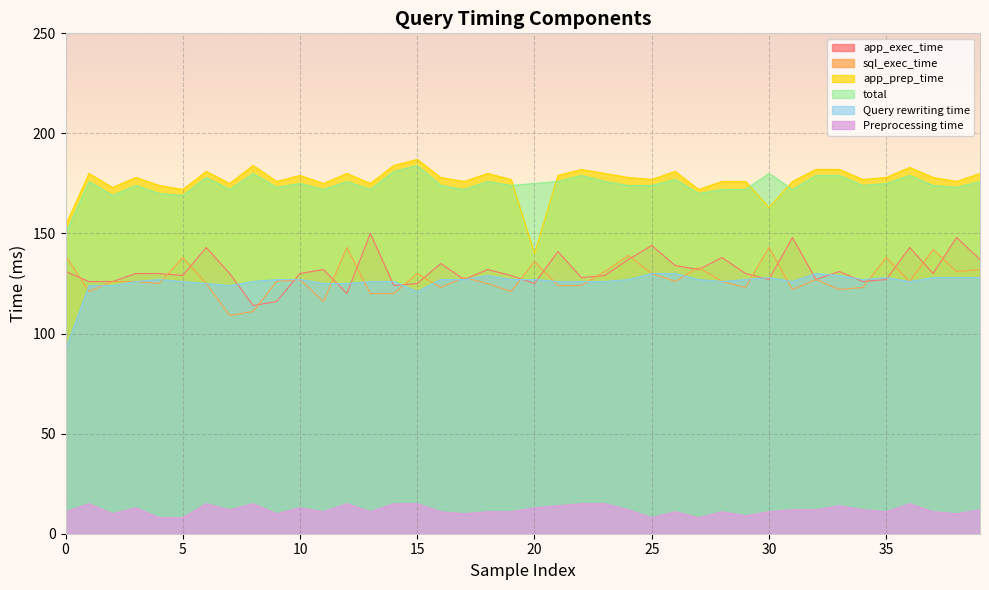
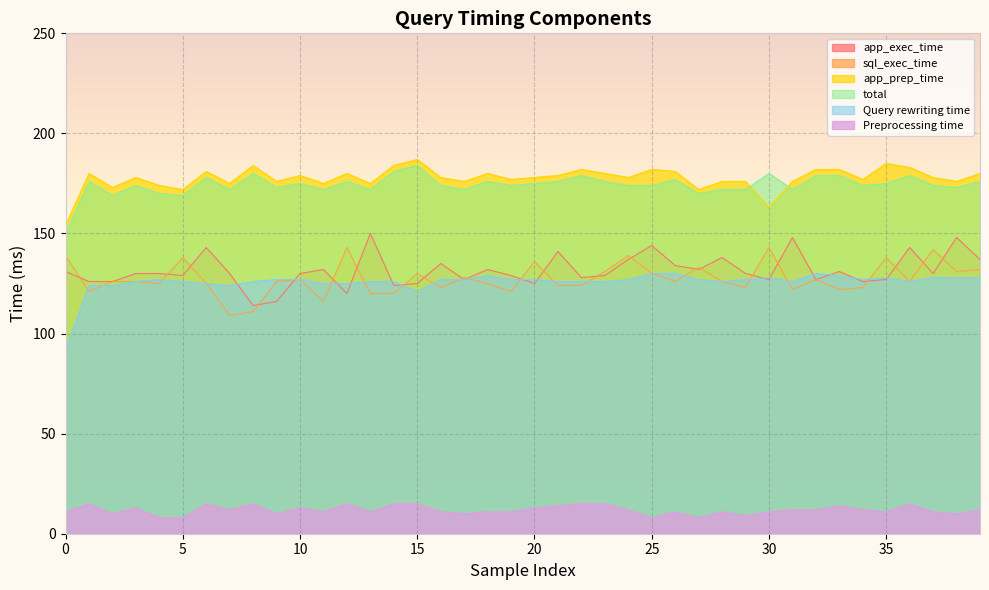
app_prep_time, 20: 140 -> 178
app_prep_time, 25: 177 -> 182
app_prep_time, 35: 178 -> 185
